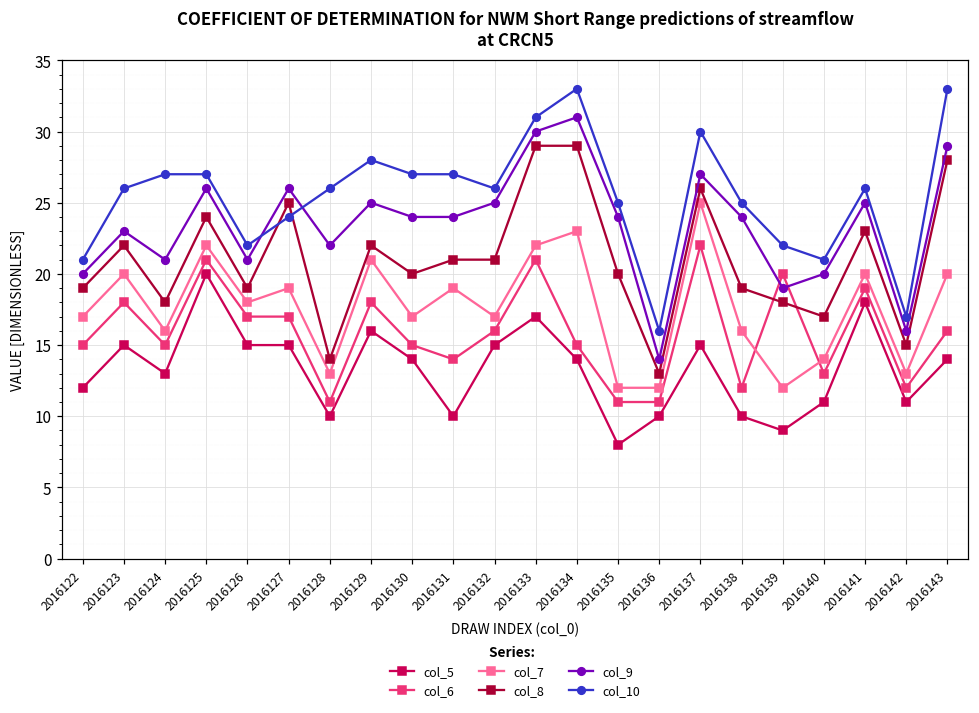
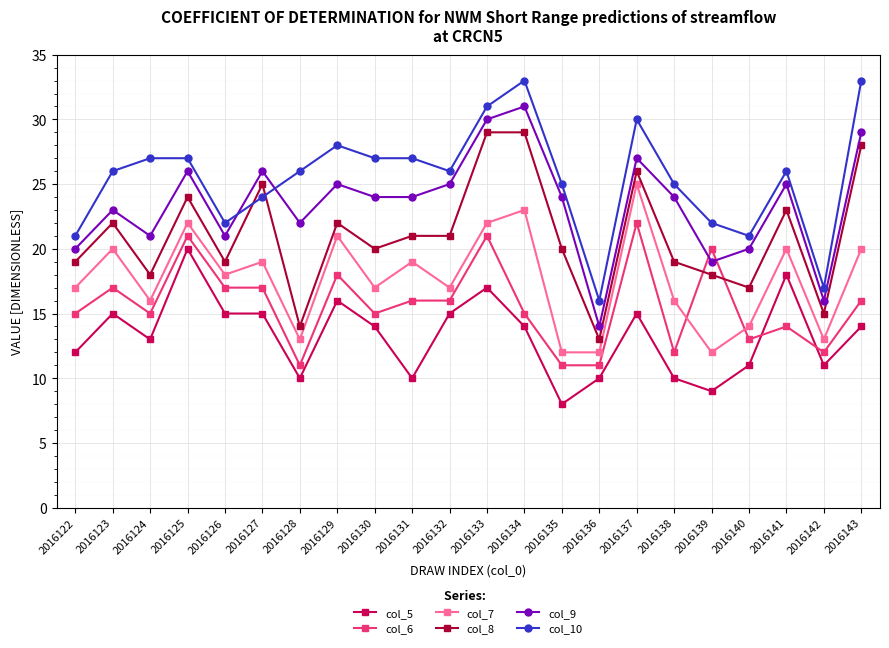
col_6, 2016123: 18 -> 17
col_6, 2016131: 14 -> 16
col_6, 2016141: 19 -> 14
